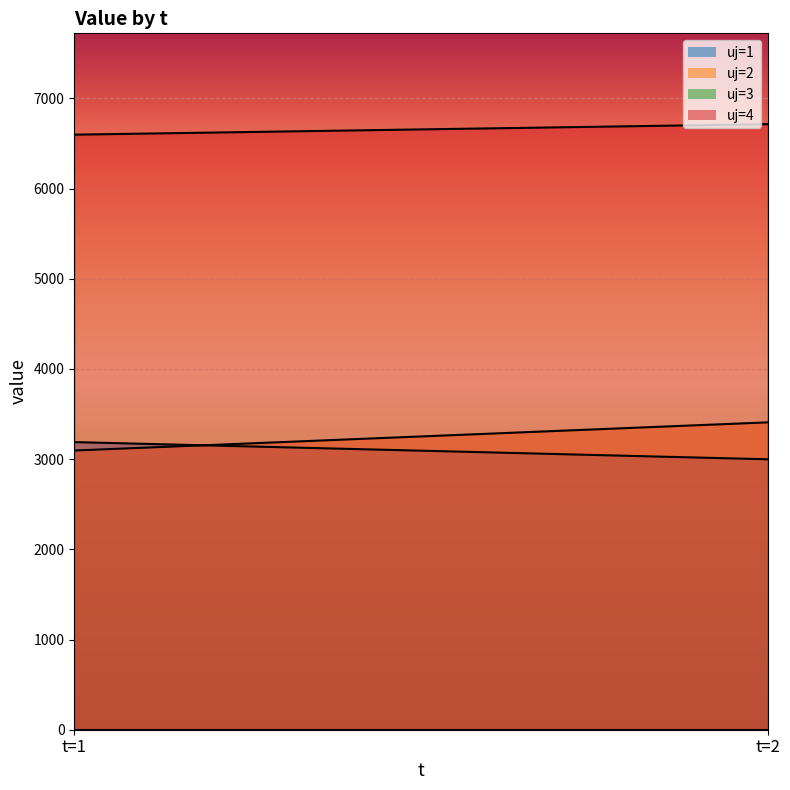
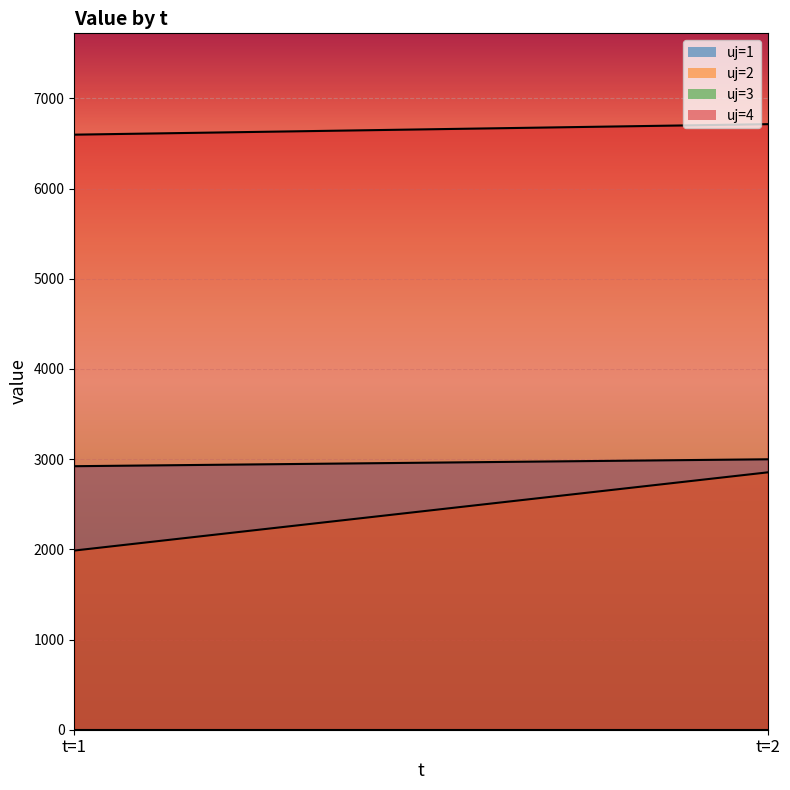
uj=1, t=1: 3200 -> 2900
uj=2, t=1: 3100 -> 2000
uj=2, t=2: 3400 -> 2900
